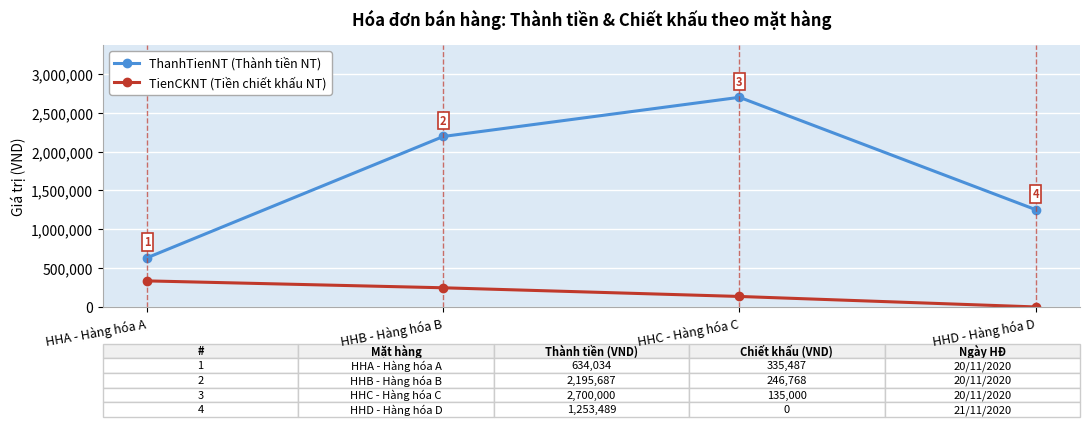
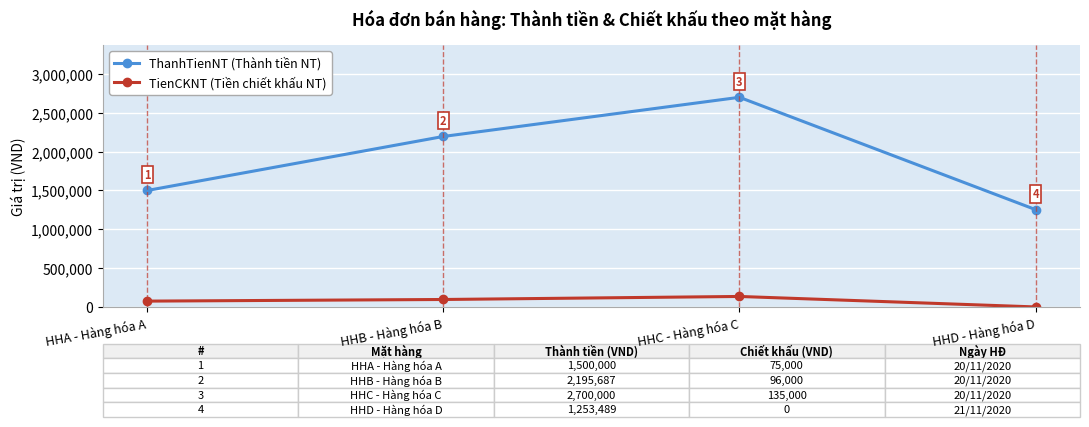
ThanhTienNT (Thành tiền NT), HHA - Hàng hóa A: 634,034 -> 1,500,000
TienCKNT (Tiền chiết khấu NT), HHA - Hàng hóa A: 335,487 -> 75,000
TienCKNT (Tiền chiết khấu NT), HHB - Hàng hóa B: 246,768 -> 96,000
